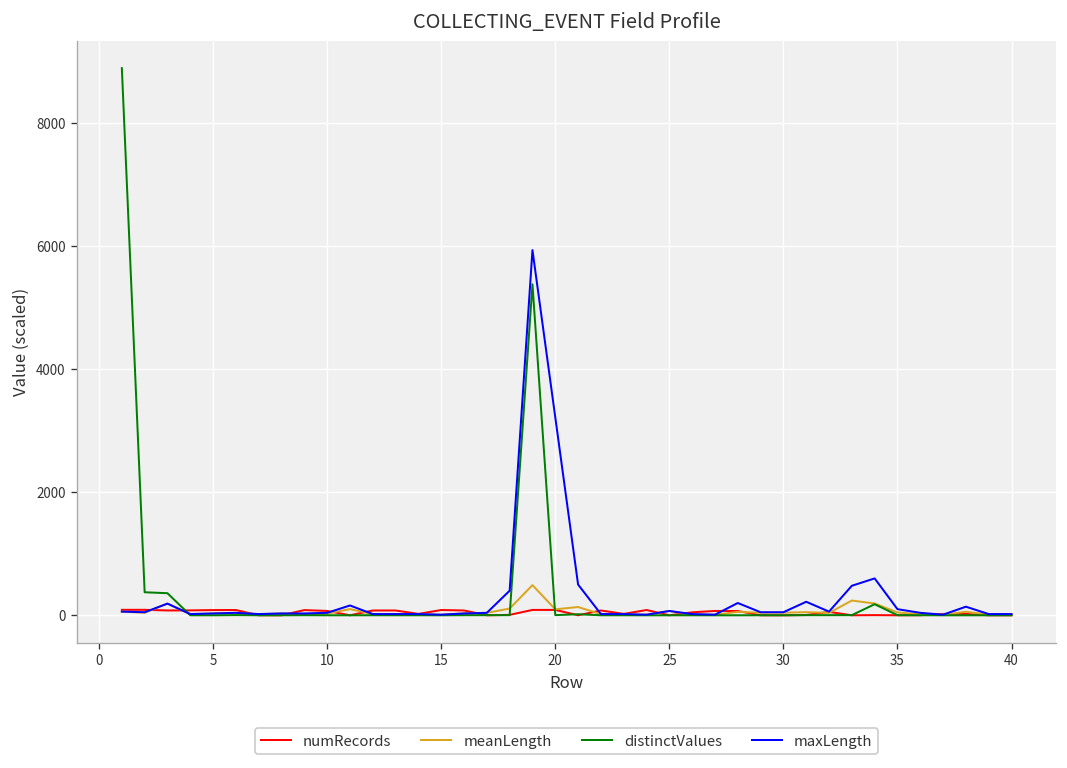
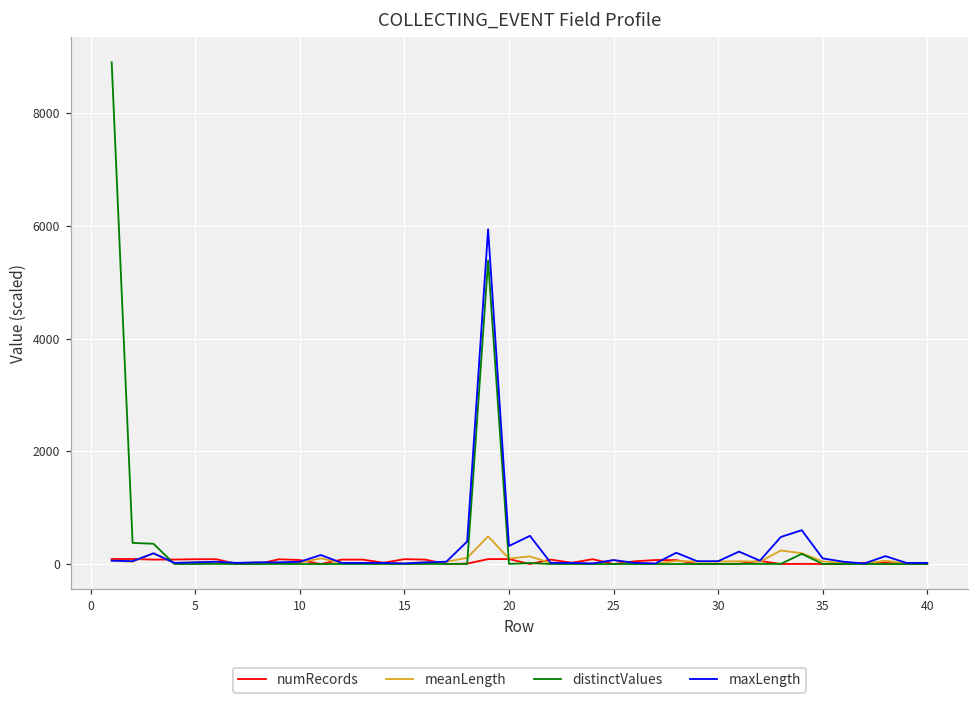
maxLength, 20: 3200 -> 300
